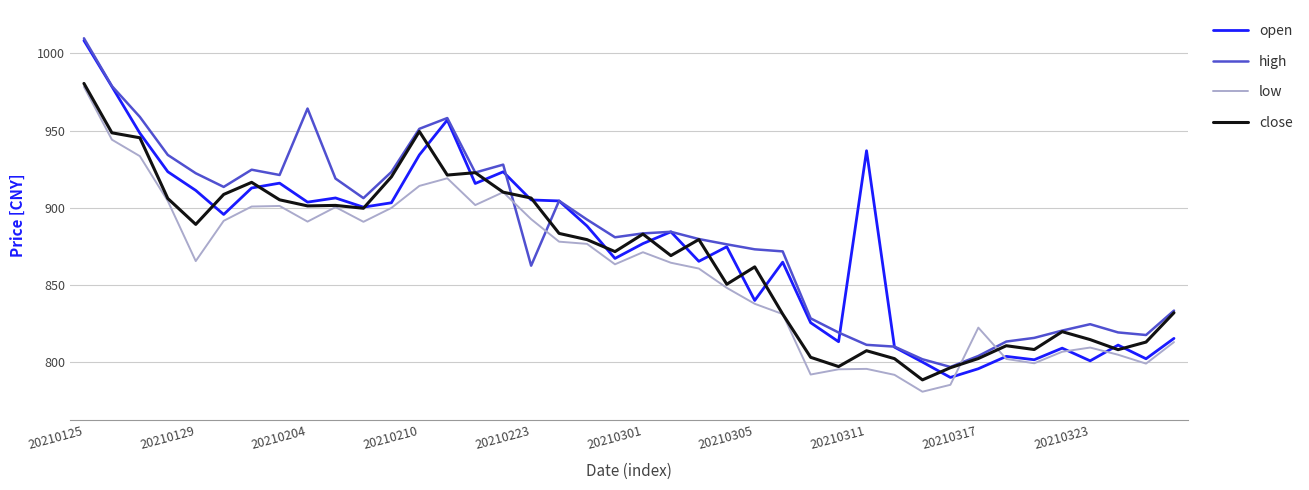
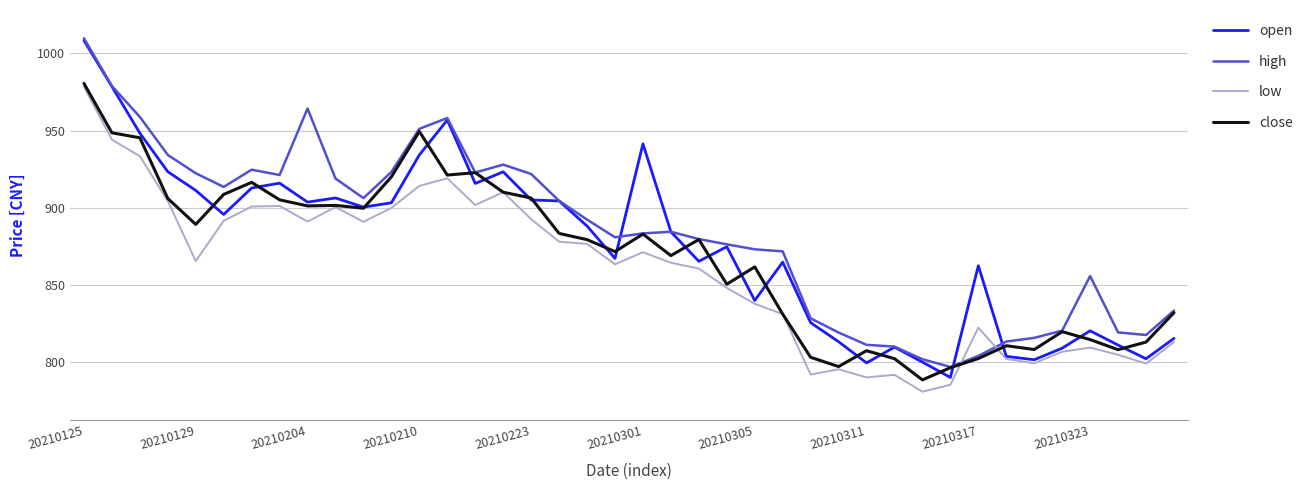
high, 20210223: 863 -> 922
open, 20210301: 877 -> 941
open, 20210311: 937 -> 800
low, 20210311: 796 -> 790
open, 20210317: 796 -> 863
open, 20210323: 801 -> 820
high, 20210323: 825 -> 856
